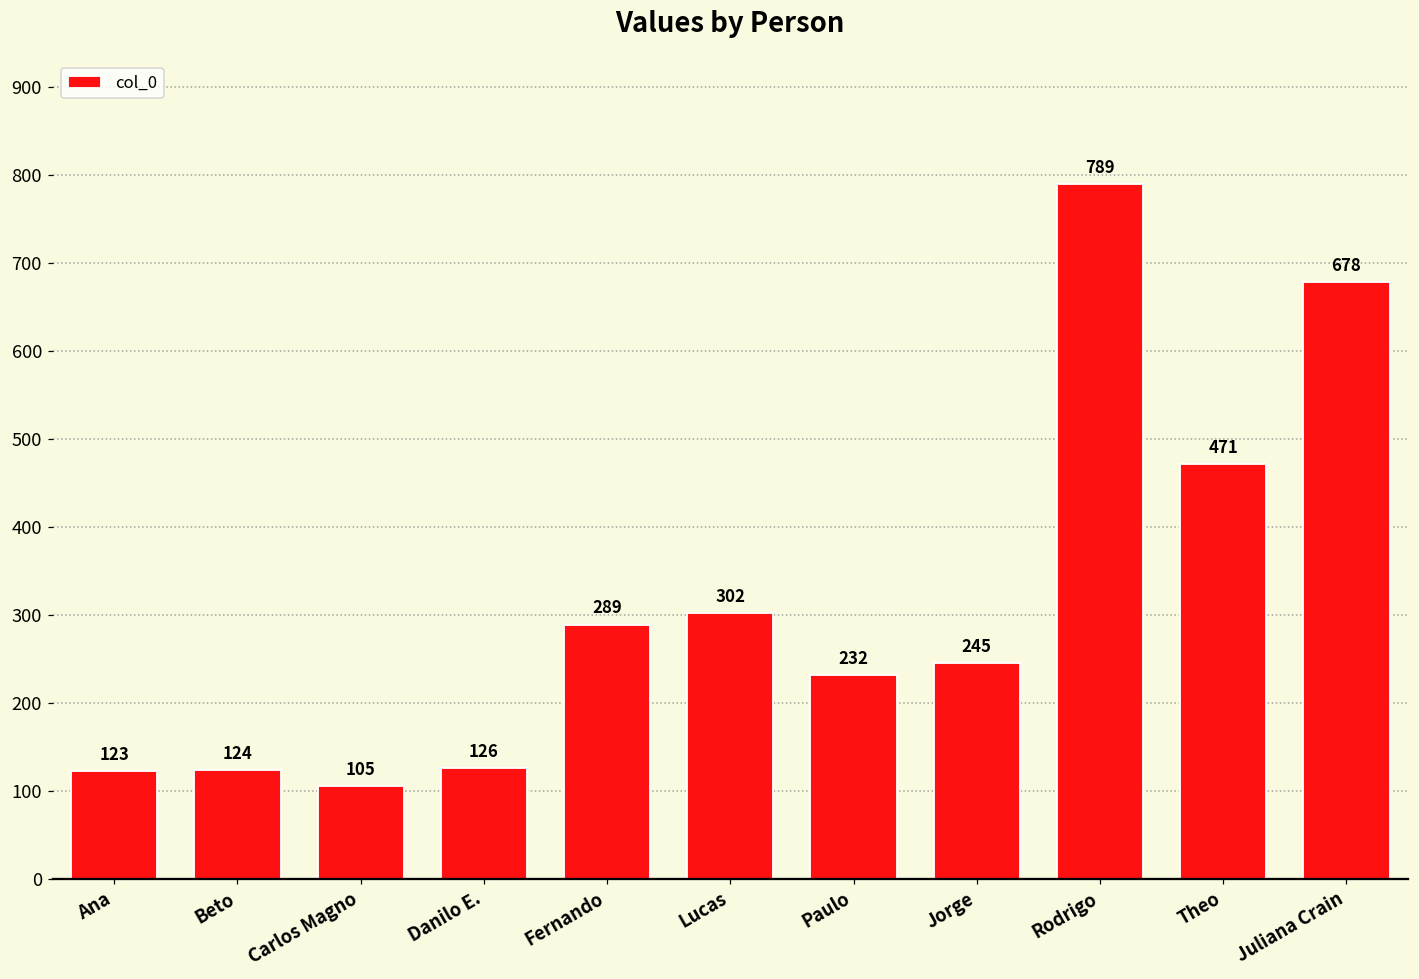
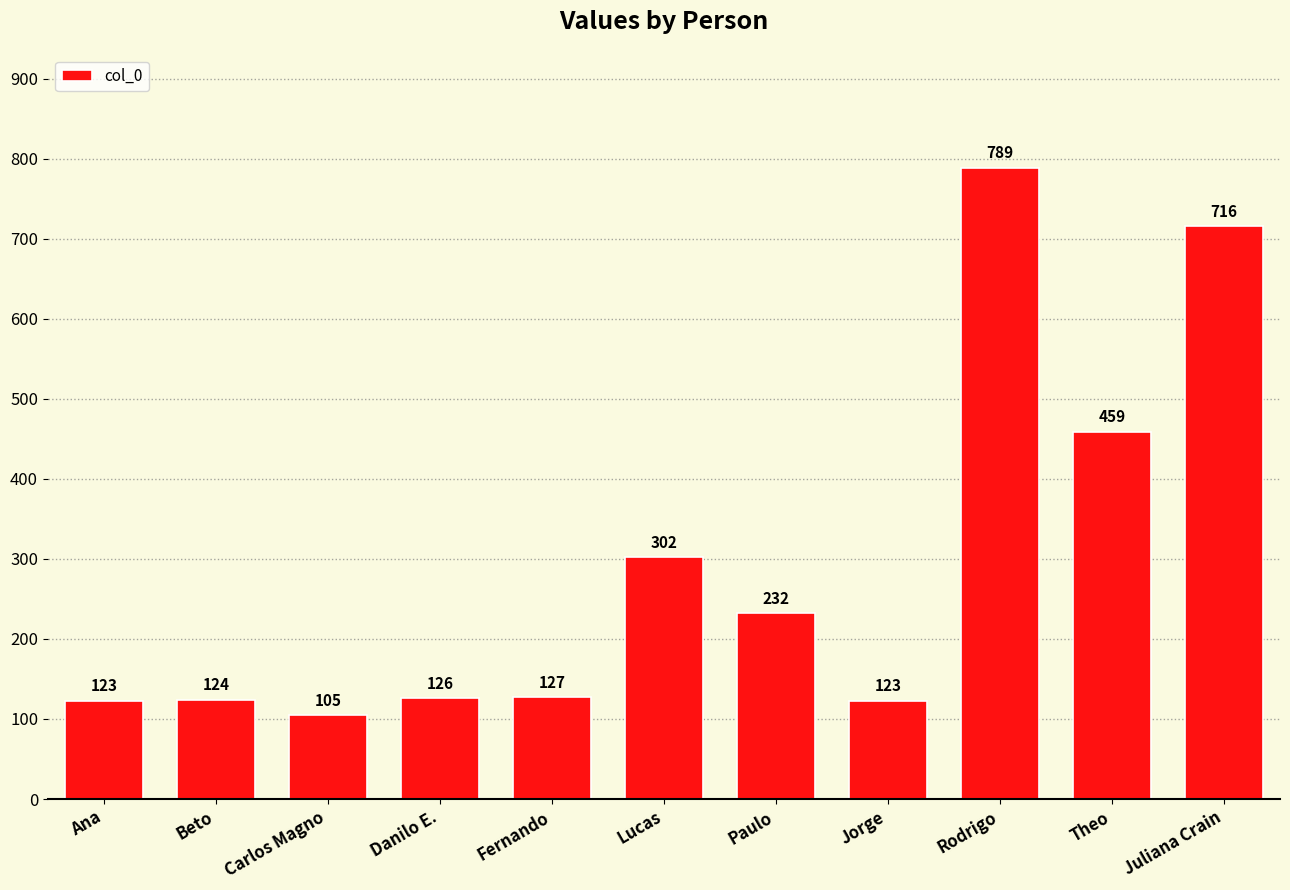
Fernando: 289 -> 127
Jorge: 245 -> 123
Theo: 471 -> 459
Juliana Crain: 678 -> 716
